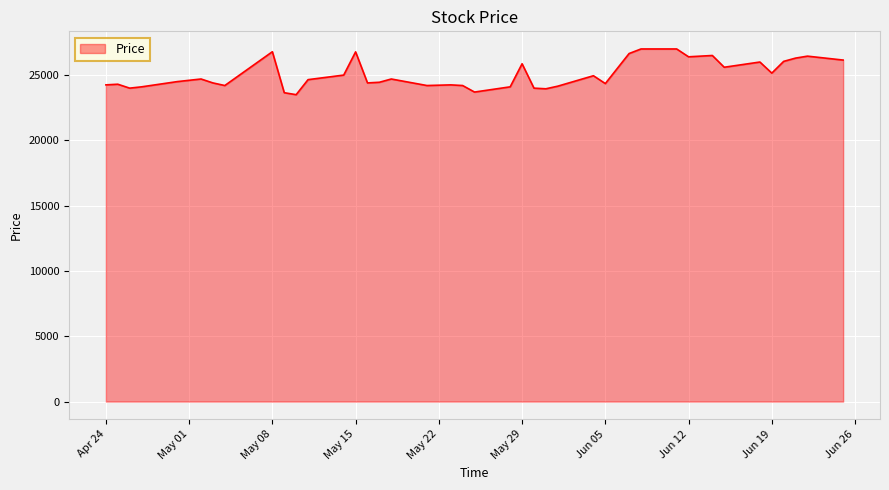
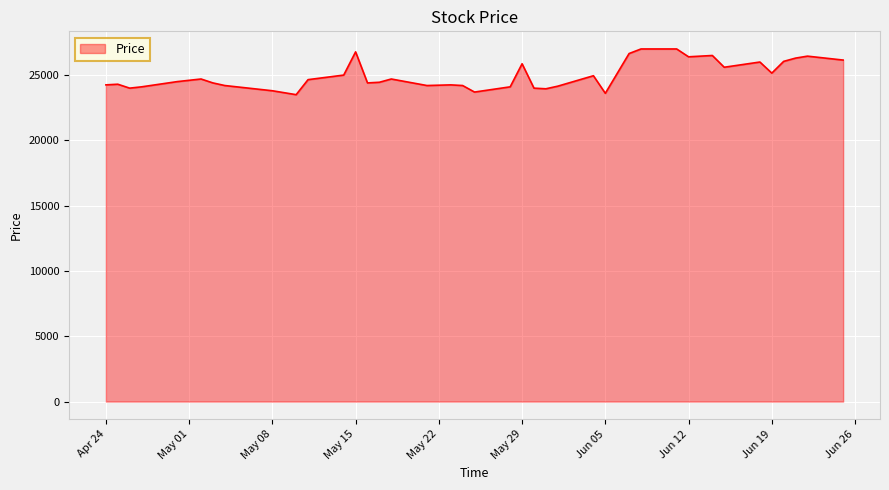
May 08: 26800 -> 23800
Jun 05: 24400 -> 23600
